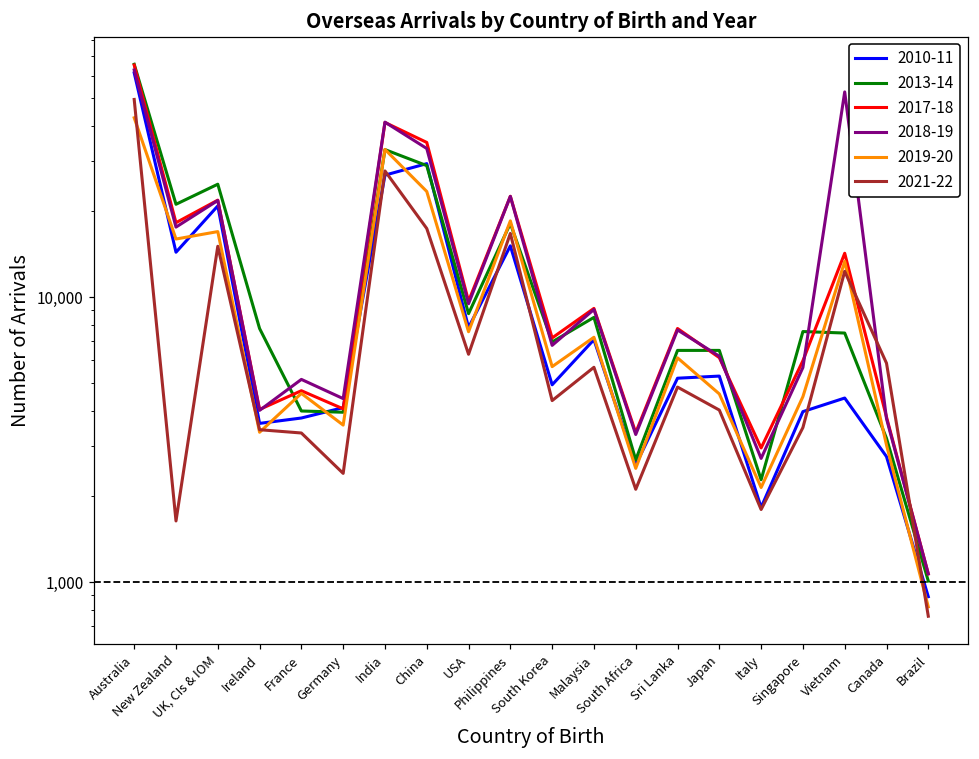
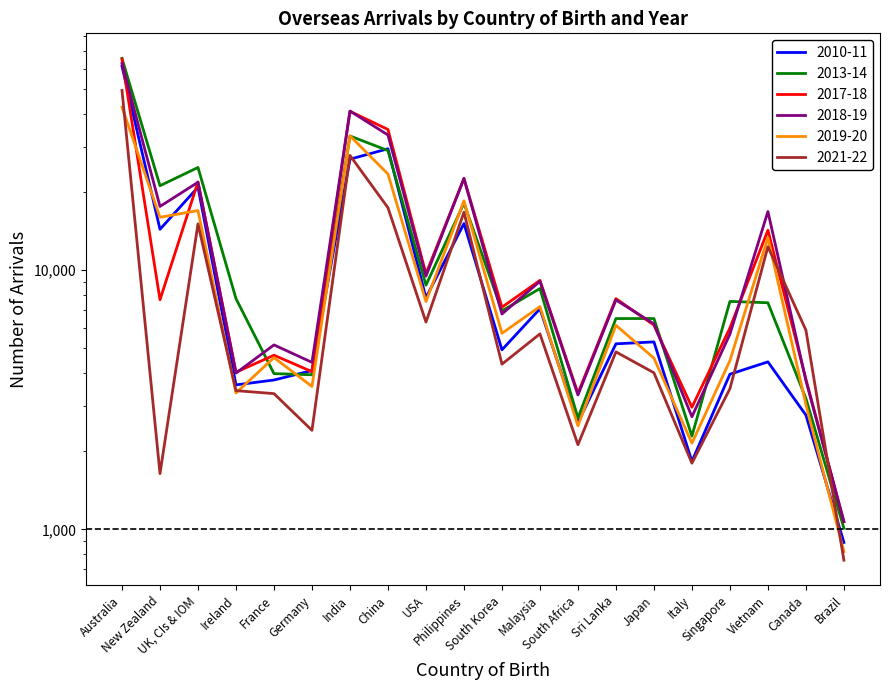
2017-18, New Zealand: 18,000 -> 7,700
2018-19, Vietnam: 53,000 -> 17,000
